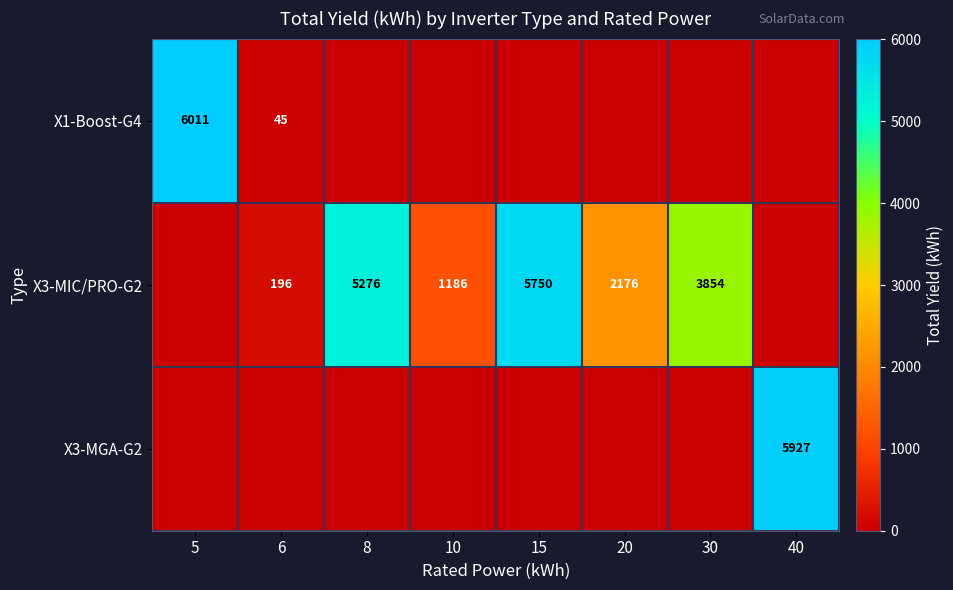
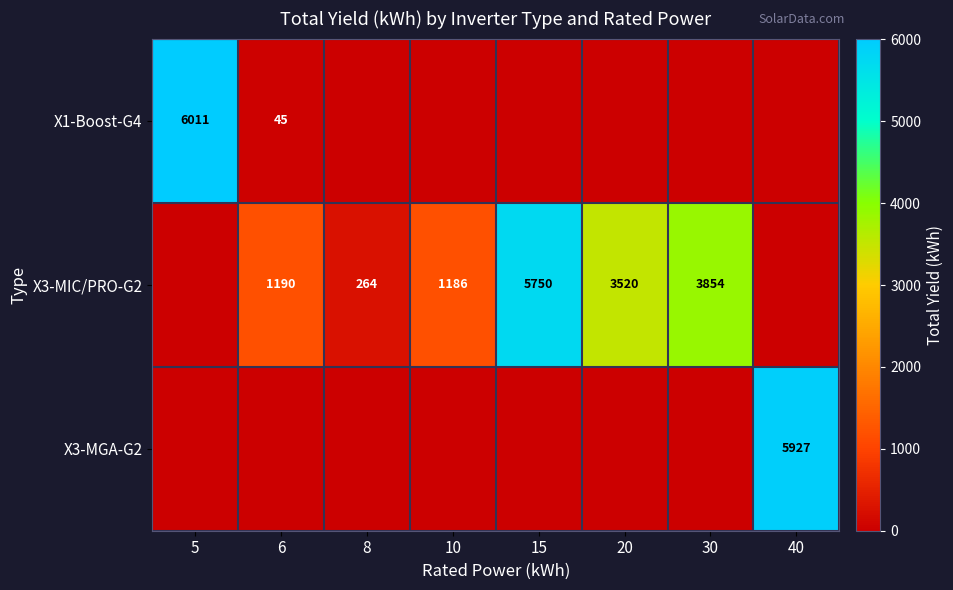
X3-MIC/PRO-G2, 6: 196 -> 1190
X3-MIC/PRO-G2, 8: 5276 -> 264
X3-MIC/PRO-G2, 20: 2176 -> 3520
